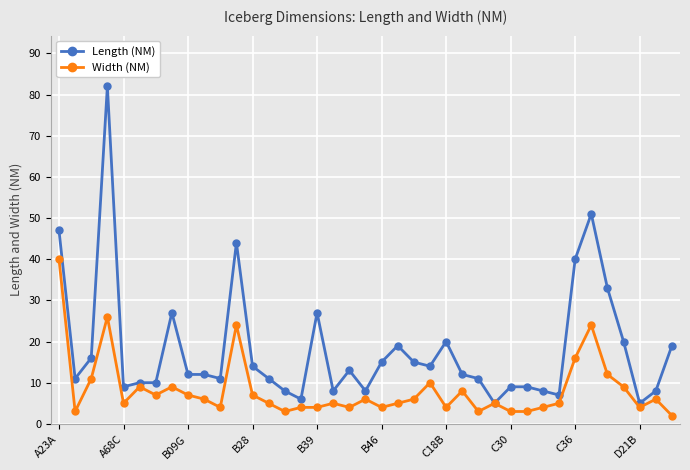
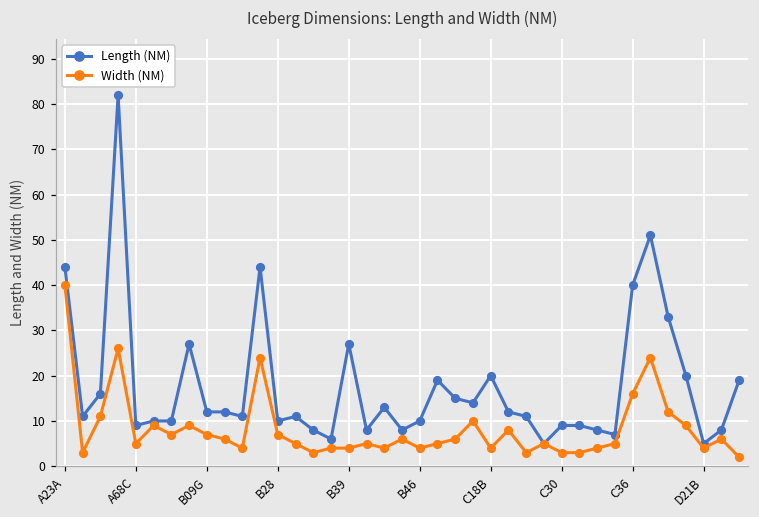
Length (NM), A23A: 47 -> 44
Length (NM), B28: 14 -> 10
Length (NM), B46: 15 -> 10
